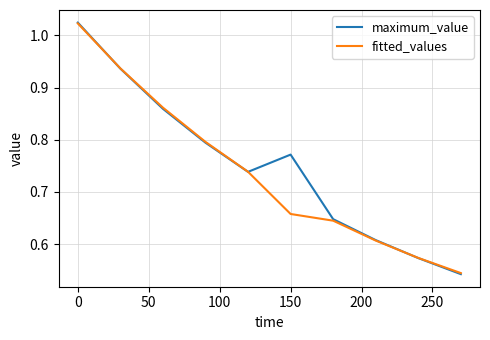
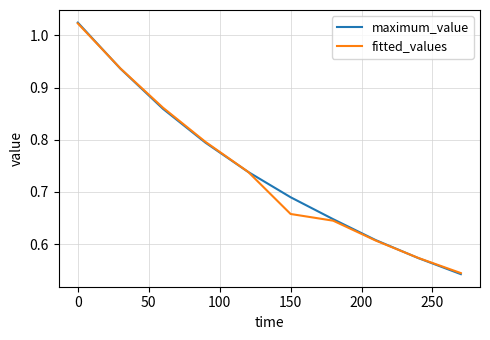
maximum_value, 150: 0.77 -> 0.69
